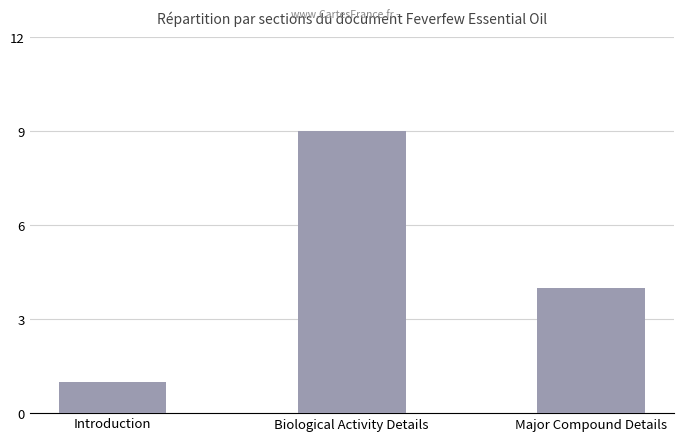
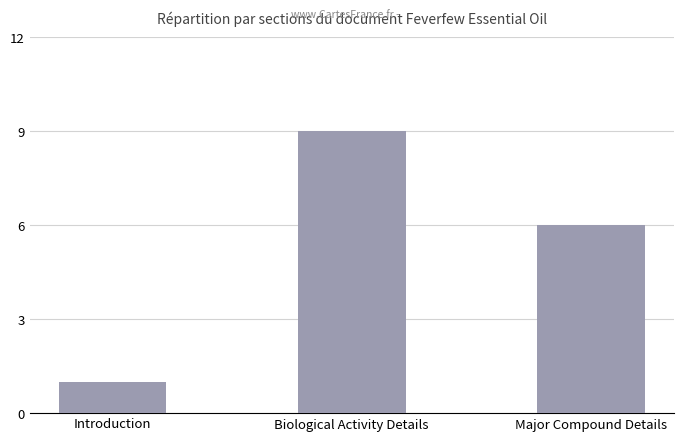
Major Compound Details: 4 -> 6
